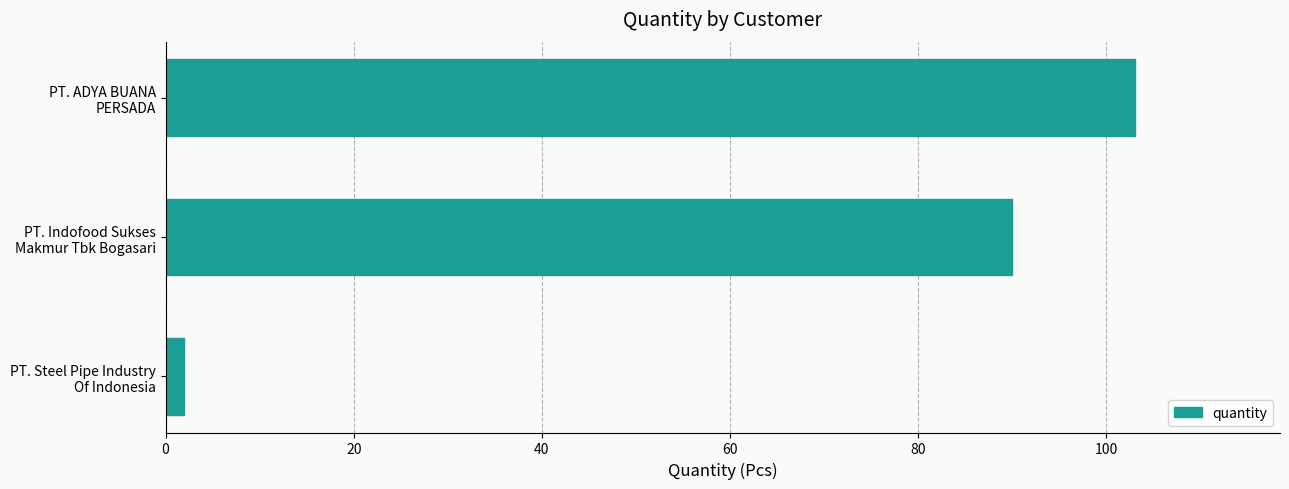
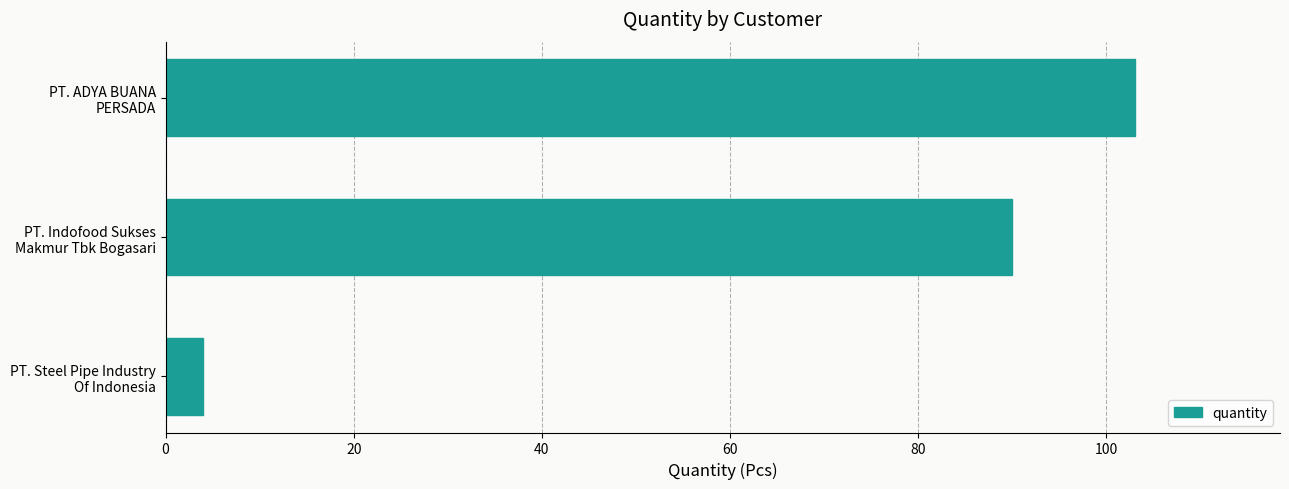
PT. Steel Pipe Industry Of Indonesia: 2 -> 4
